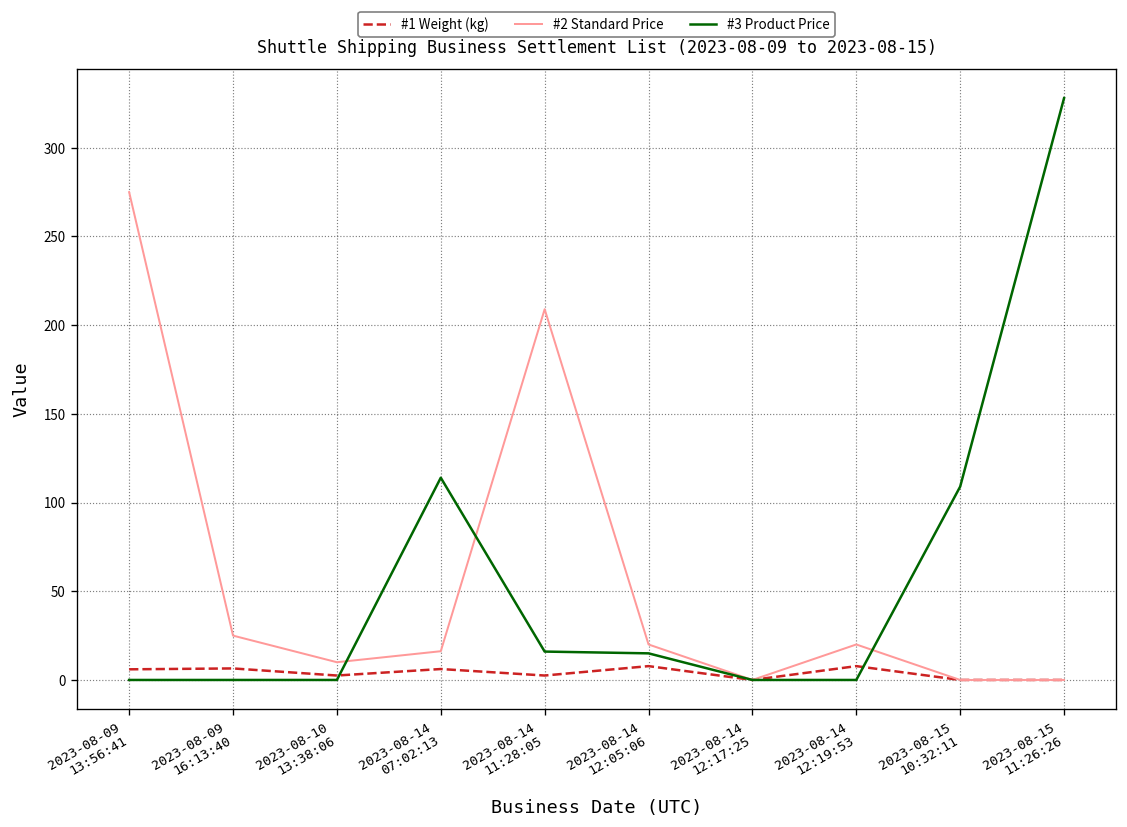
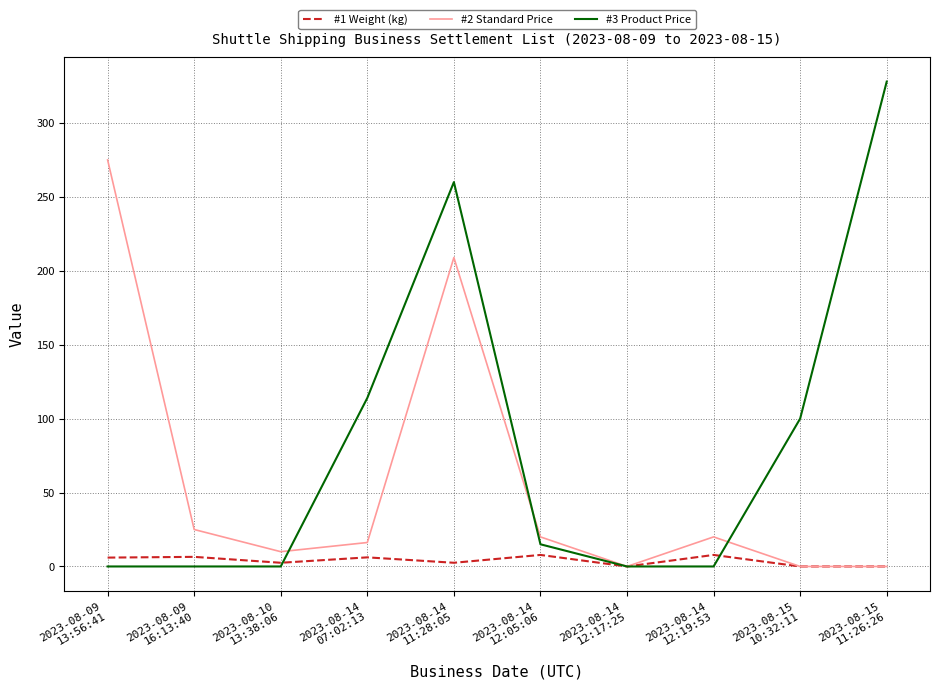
#3 Product Price, 2023-08-14 11:28:05: 16 -> 260
#3 Product Price, 2023-08-15 10:32:11: 109 -> 100
